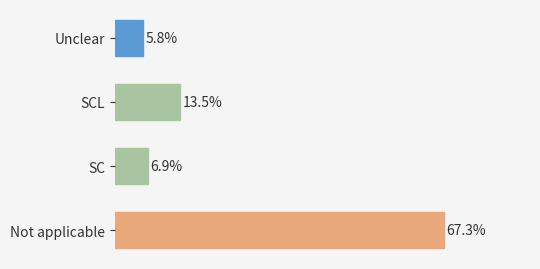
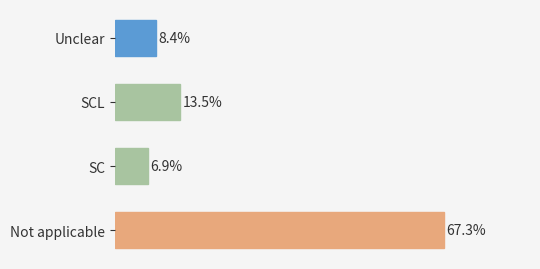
Unclear: 5.8% -> 8.4%
